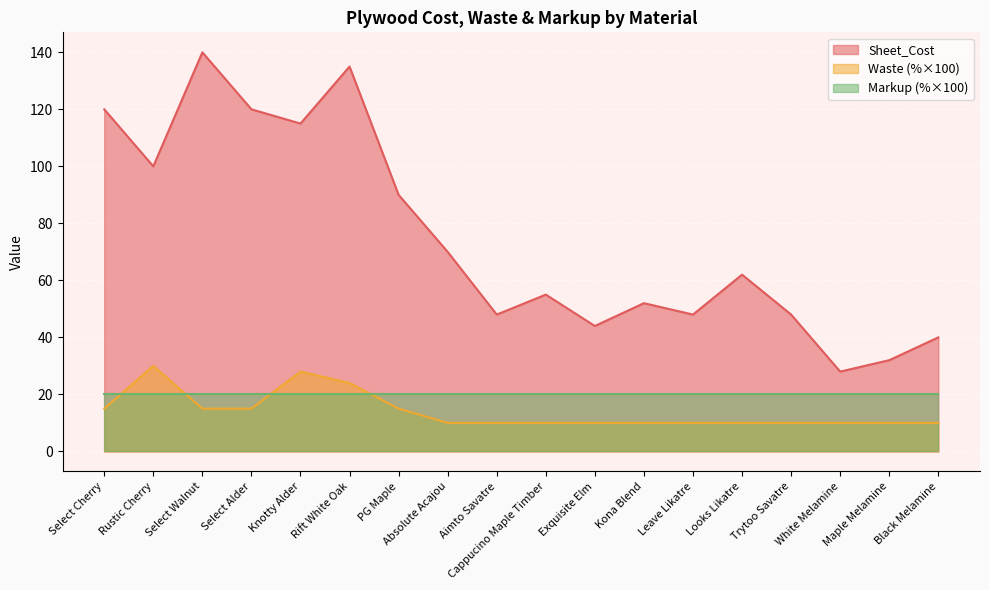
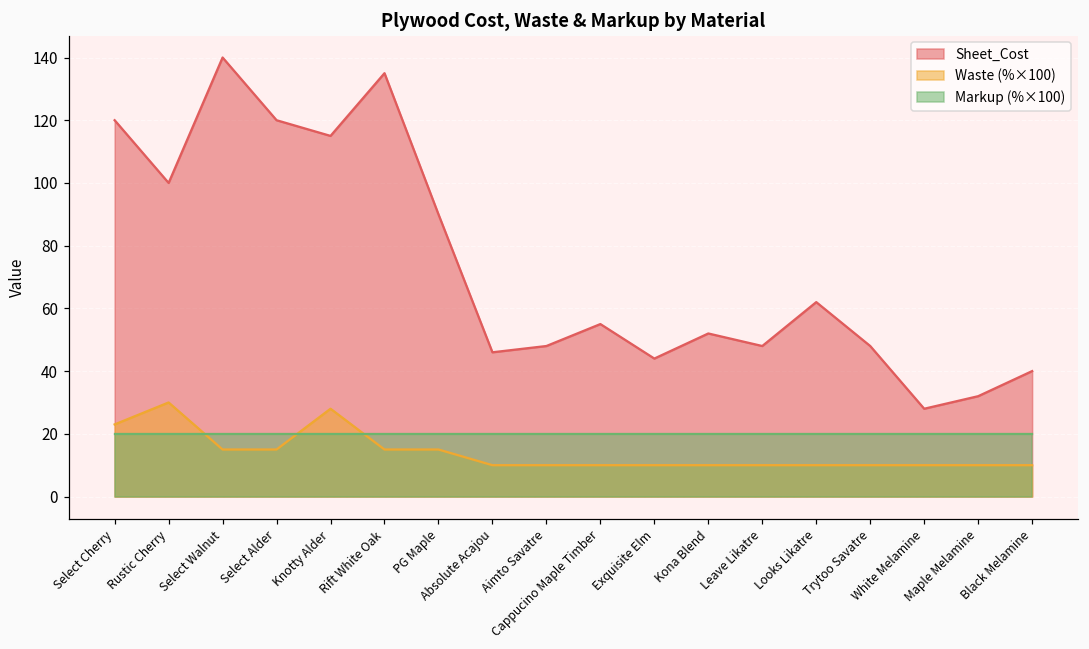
Waste (%×100), Select Cherry: 15 -> 23
Waste (%×100), Rift White Oak: 24 -> 15
Sheet_Cost, Absolute Acajou: 70 -> 46
